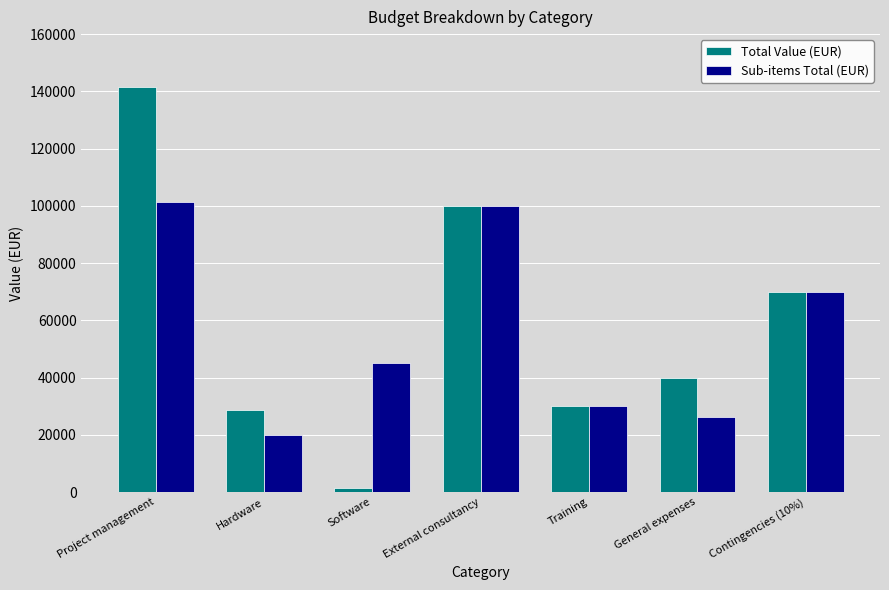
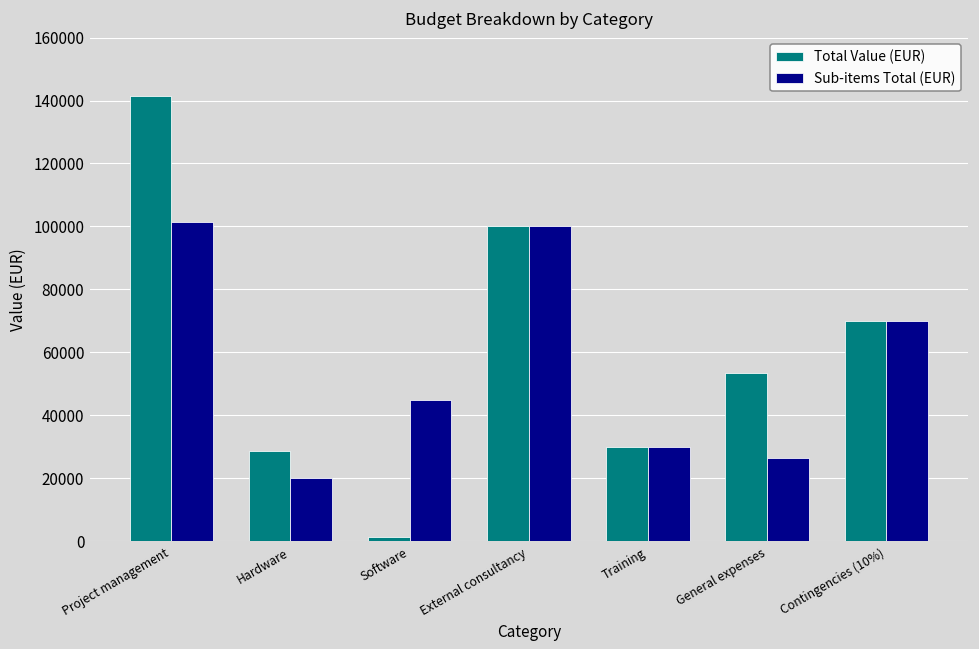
Total Value (EUR), General expenses: 40000 -> 53000
